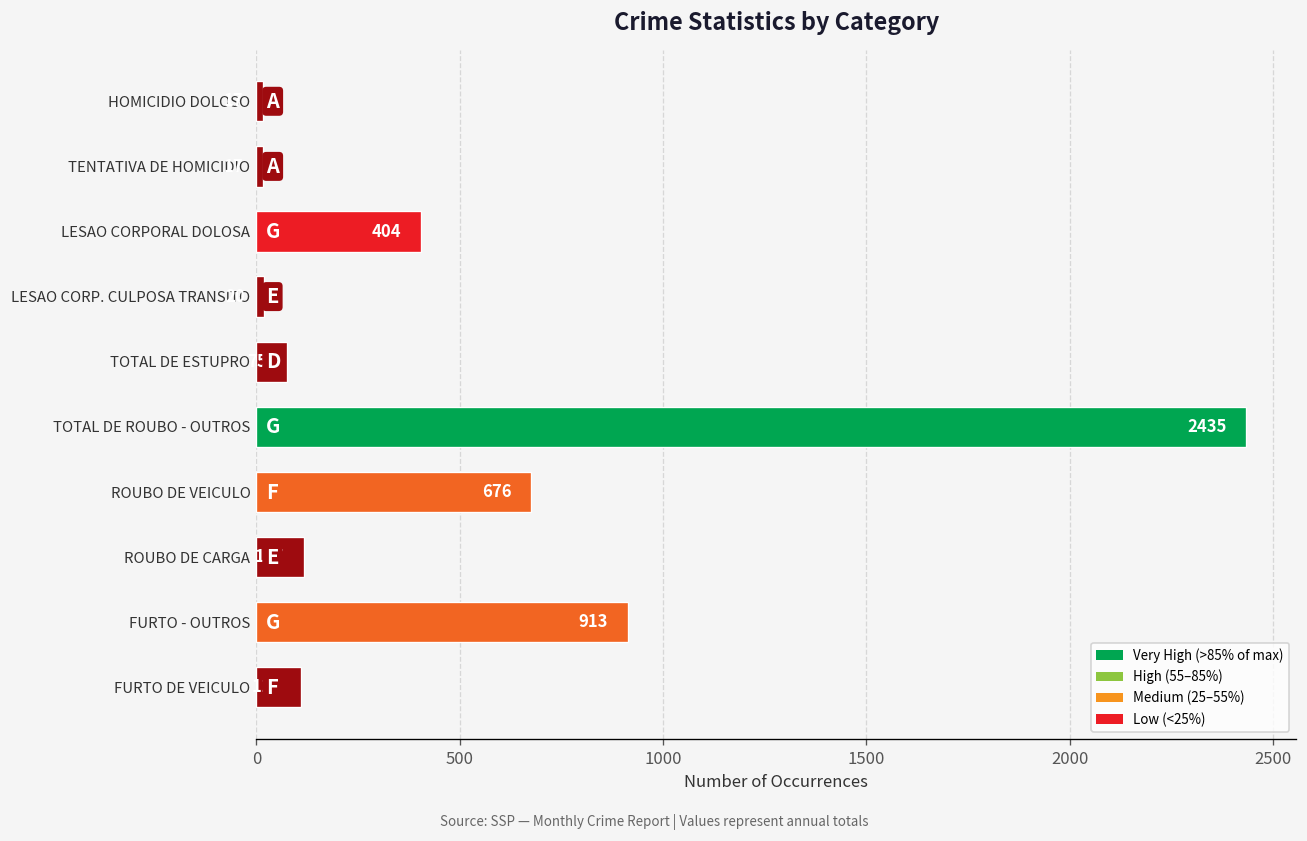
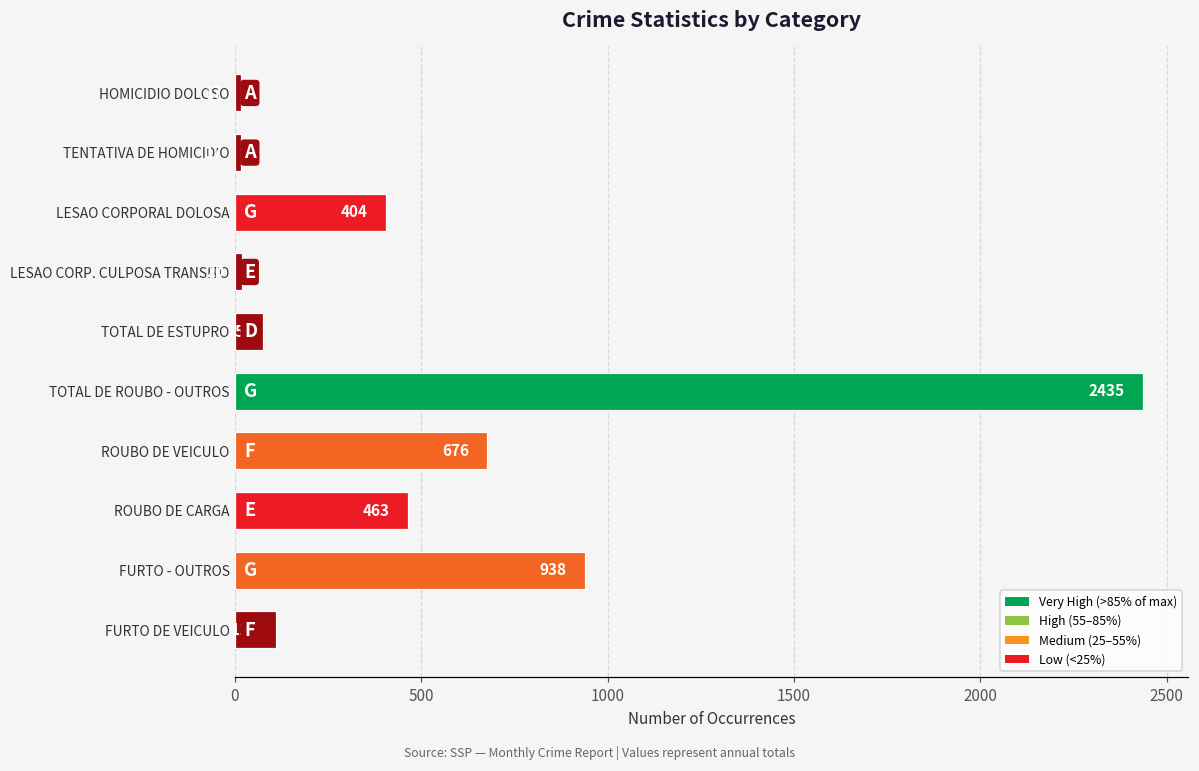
ROUBO DE CARGA: 117 -> 463
FURTO - OUTROS: 913 -> 938
